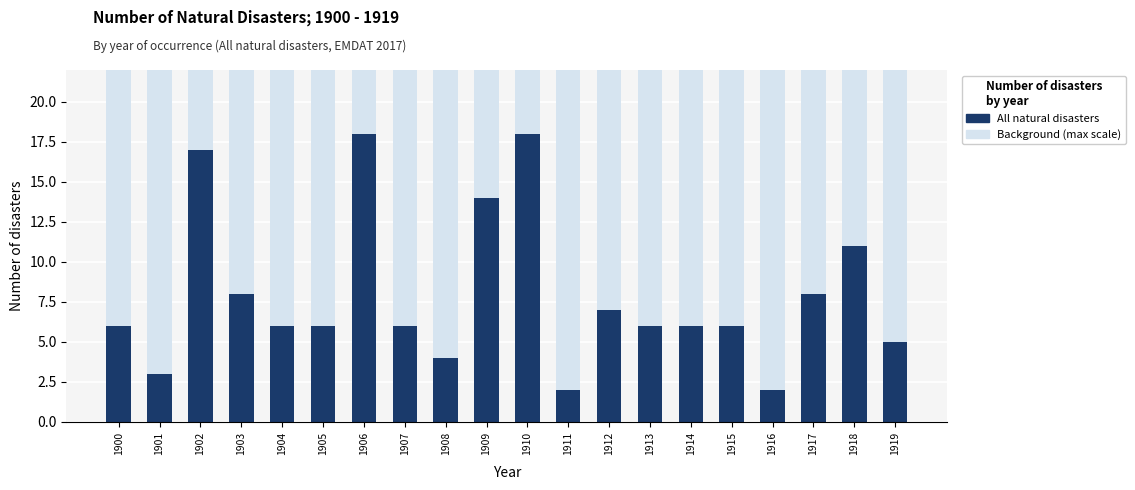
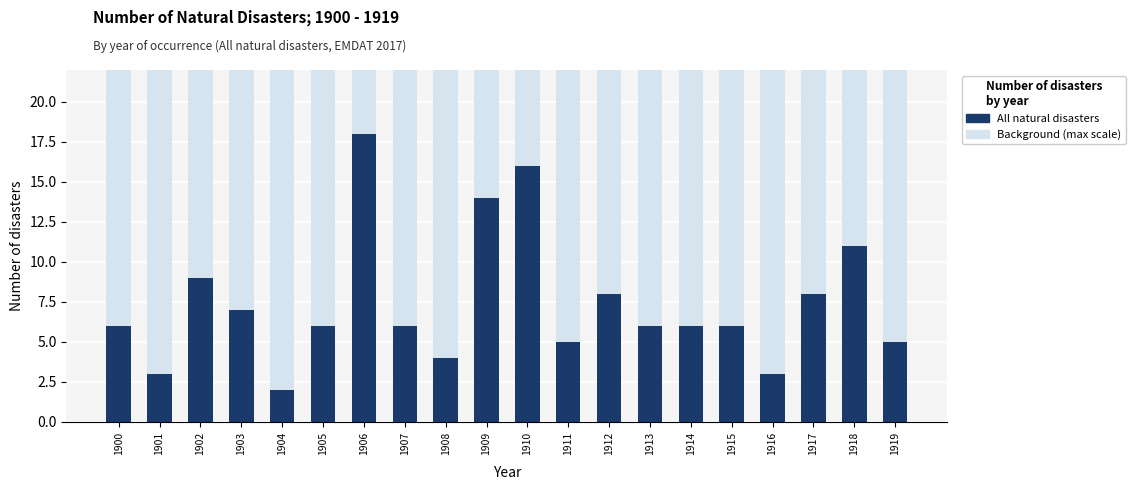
All natural disasters, 1902: 17 -> 9
All natural disasters, 1903: 8 -> 7
All natural disasters, 1904: 6 -> 2
All natural disasters, 1910: 18 -> 16
All natural disasters, 1911: 2 -> 5
All natural disasters, 1912: 7 -> 8
All natural disasters, 1916: 2 -> 3
